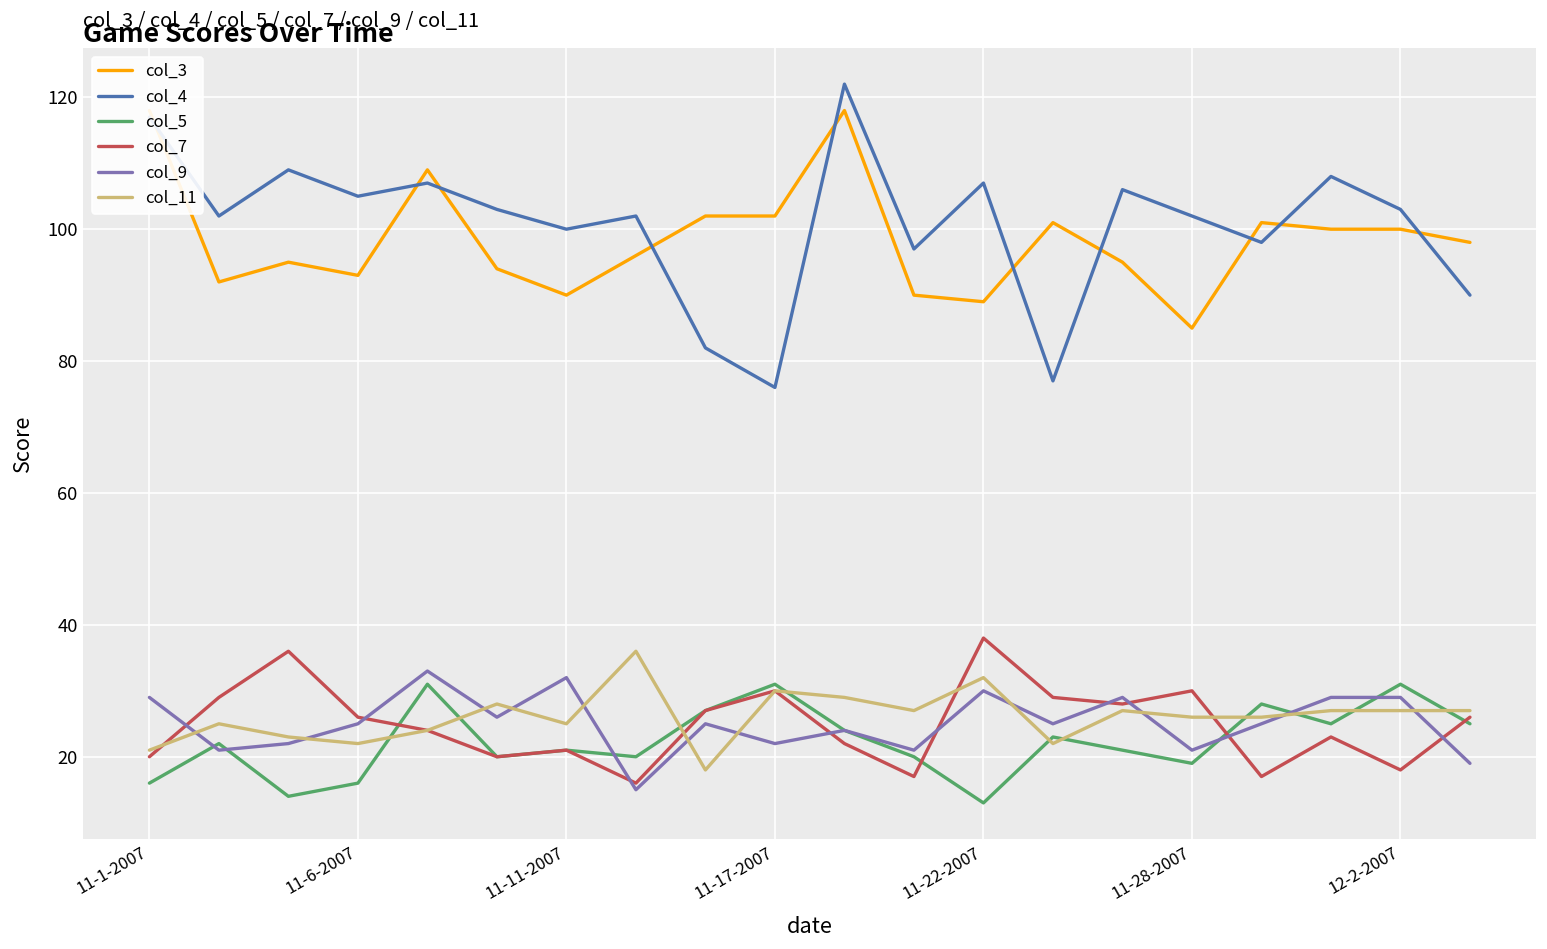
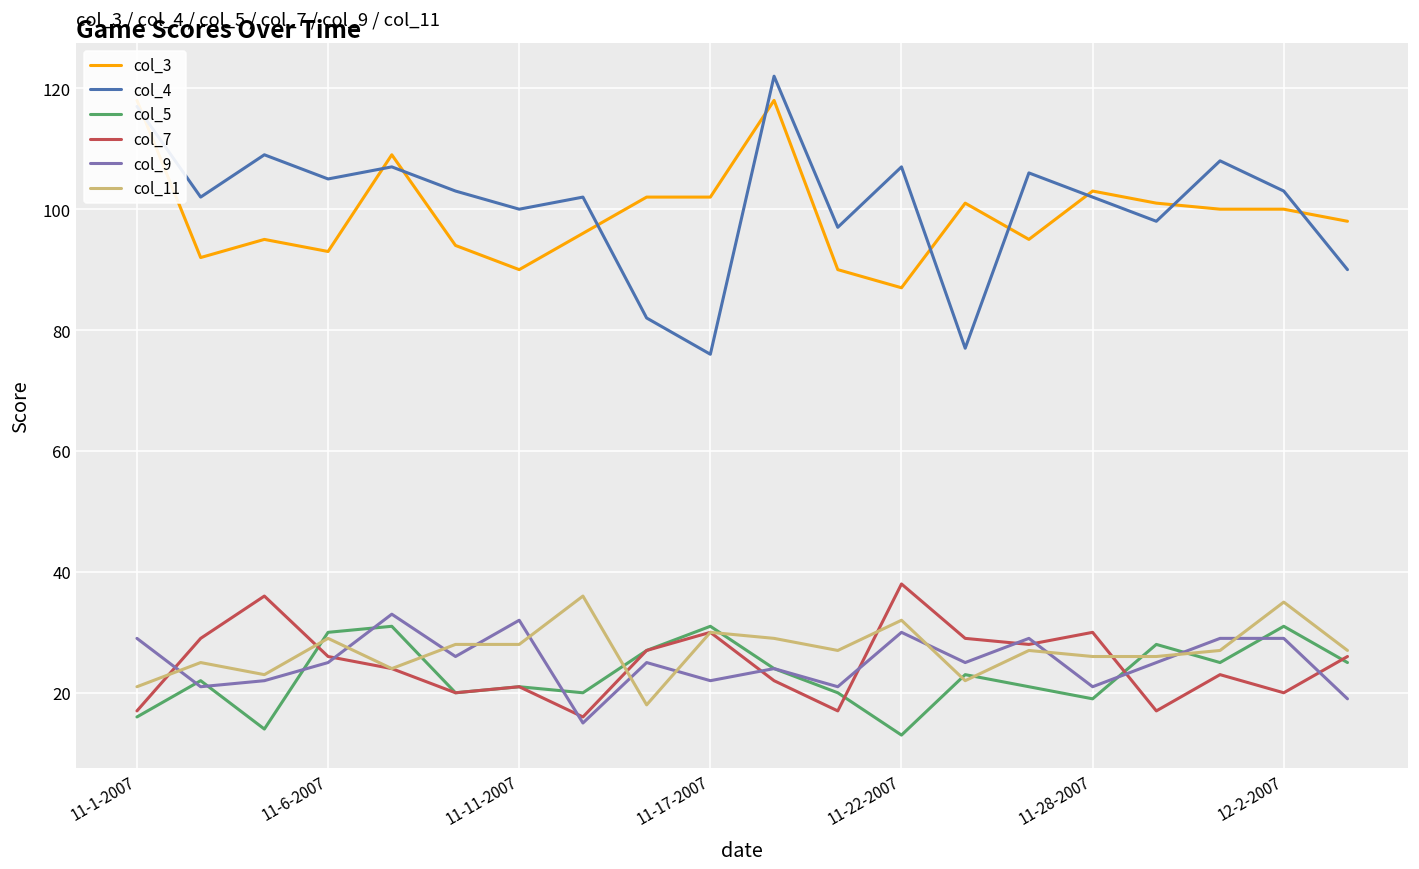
col_7, 11-1-2007: 20 -> 17
col_5, 11-6-2007: 16 -> 30
col_11, 11-6-2007: 22 -> 29
col_11, 11-11-2007: 25 -> 28
col_3, 11-22-2007: 89 -> 87
col_3, 11-28-2007: 85 -> 103
col_7, 12-2-2007: 18 -> 20
col_11, 12-2-2007: 27 -> 35
